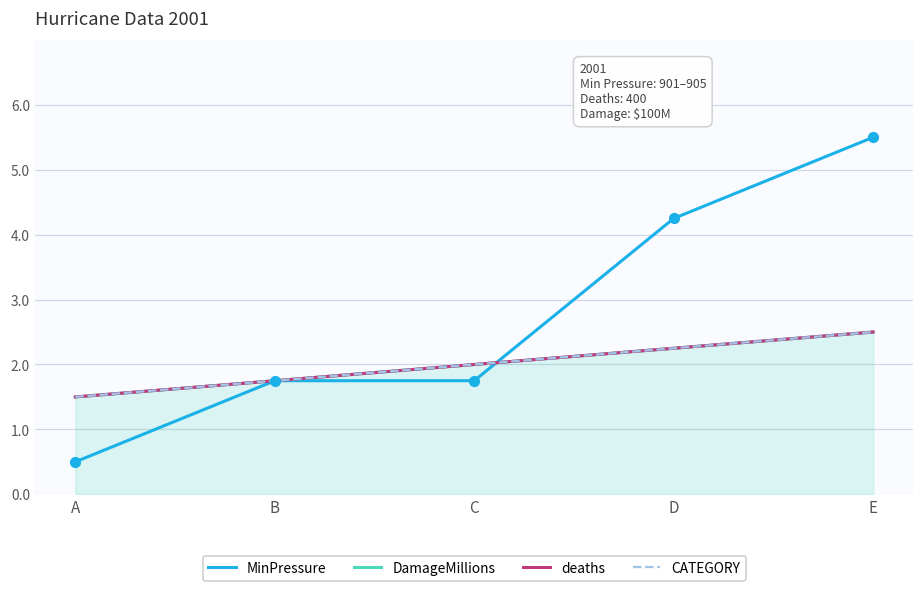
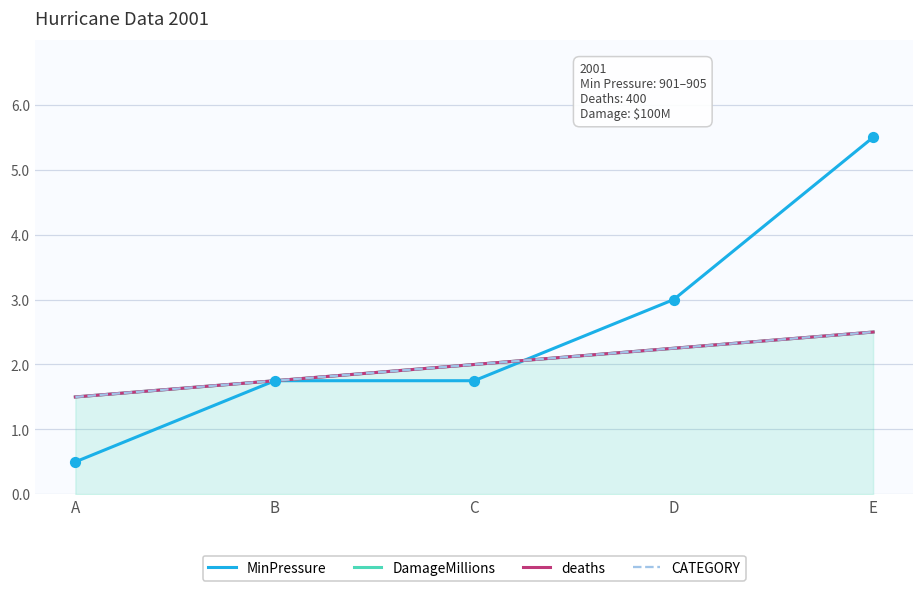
MinPressure, D: 4.3 -> 3.0
